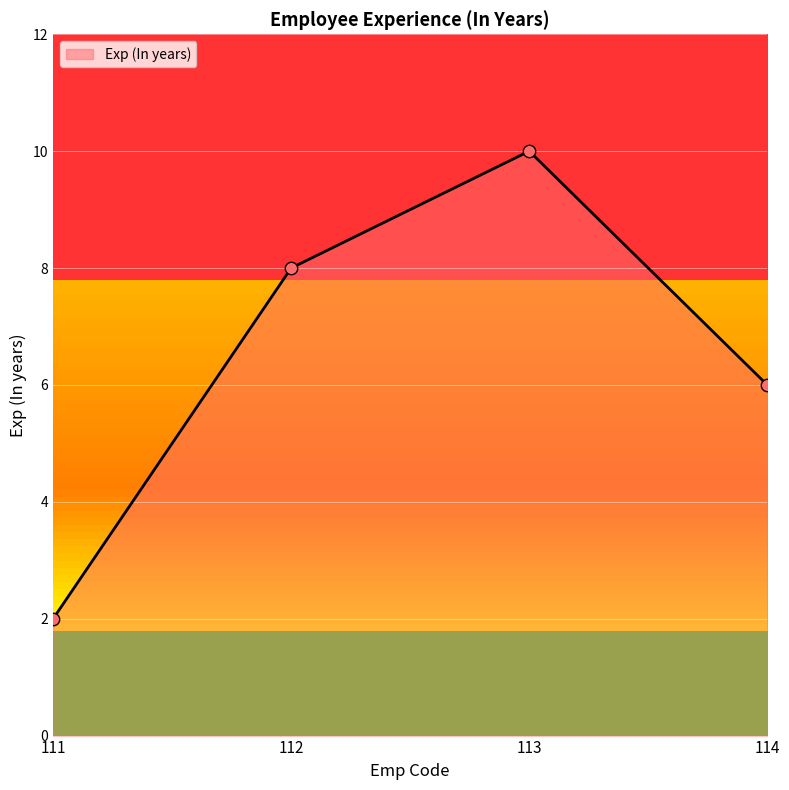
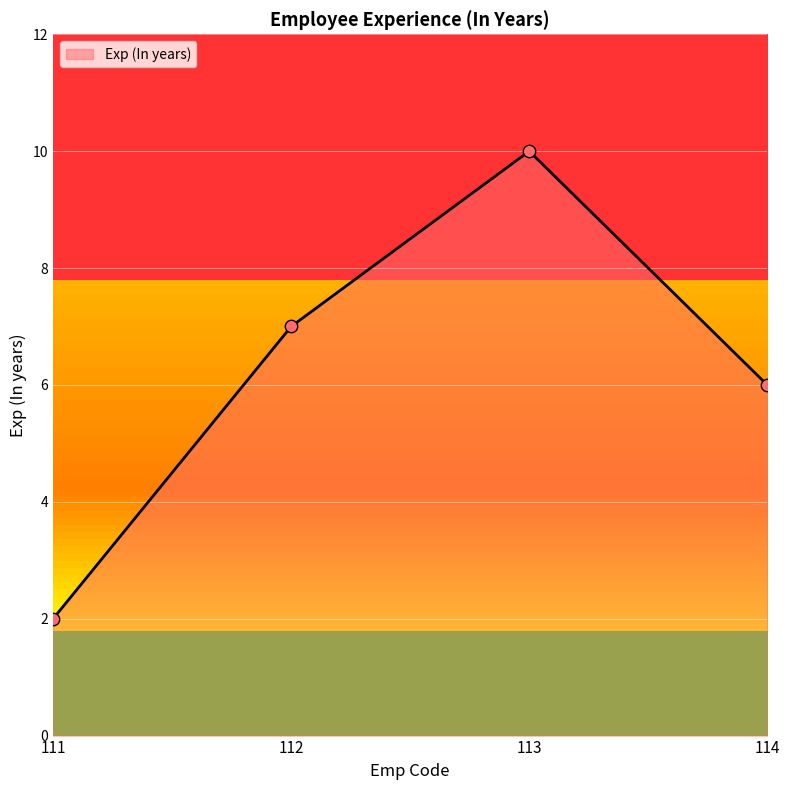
112: 8 -> 7
